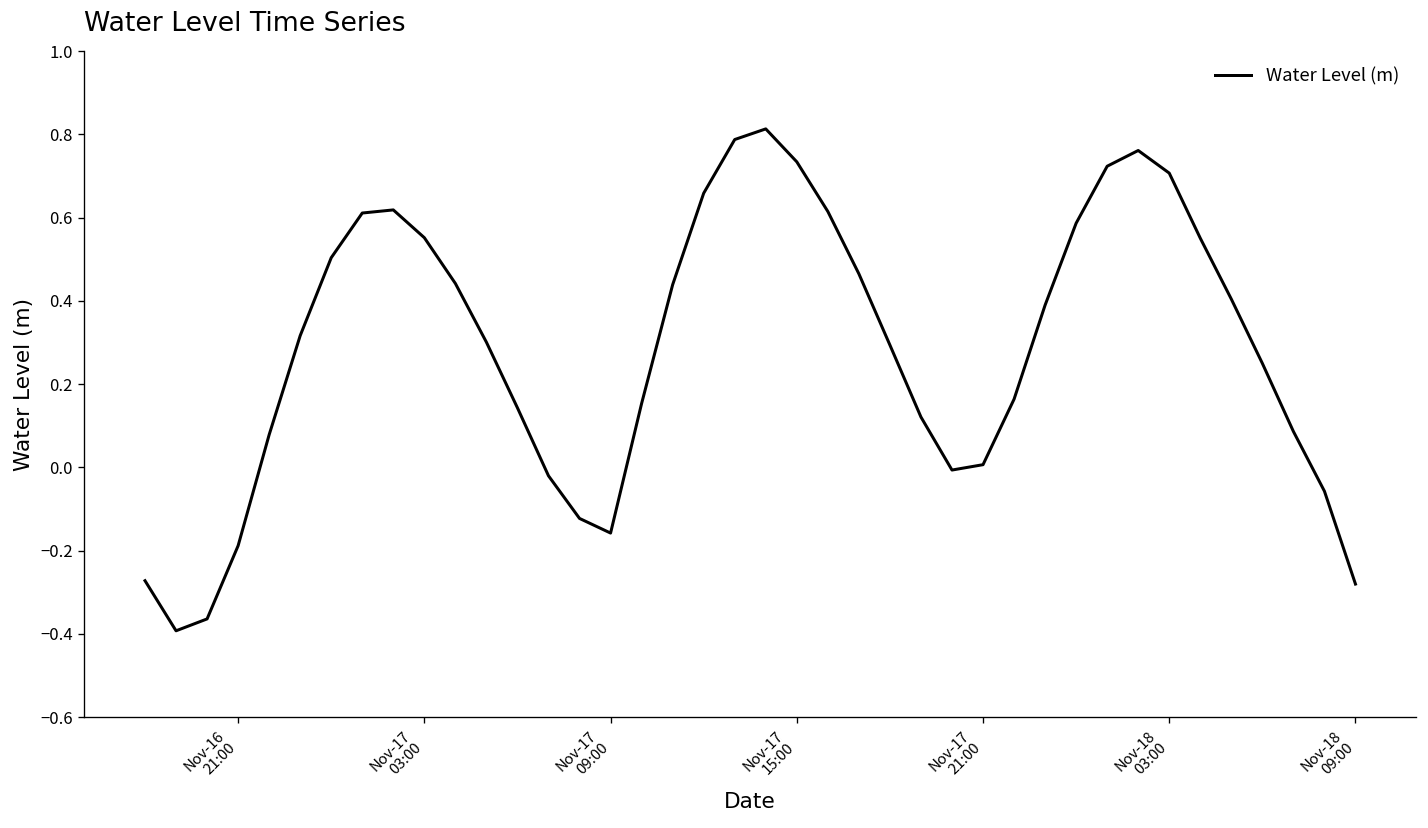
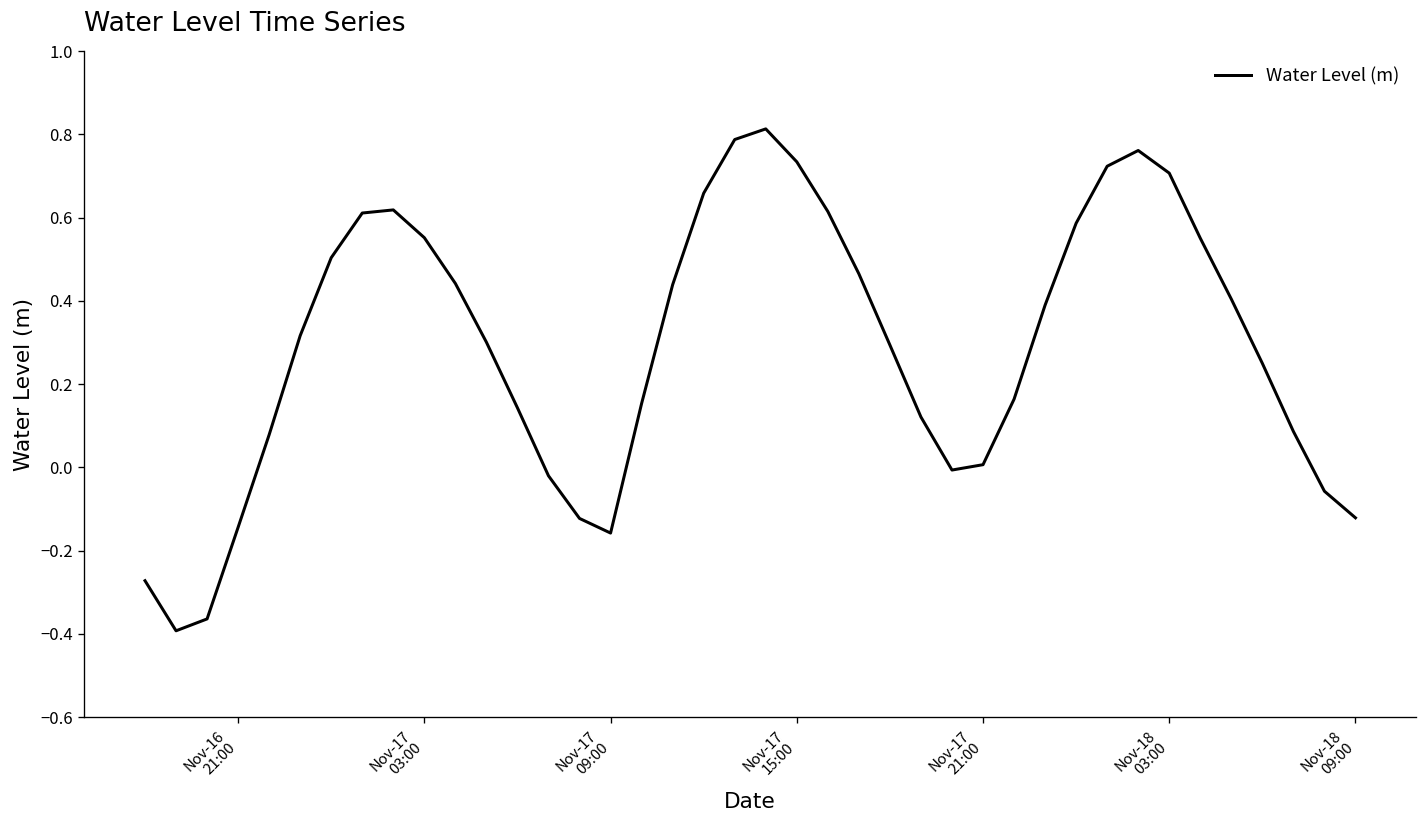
Nov-16 21:00: -0.19 -> -0.14
Nov-18 09:00: -0.28 -> -0.12
